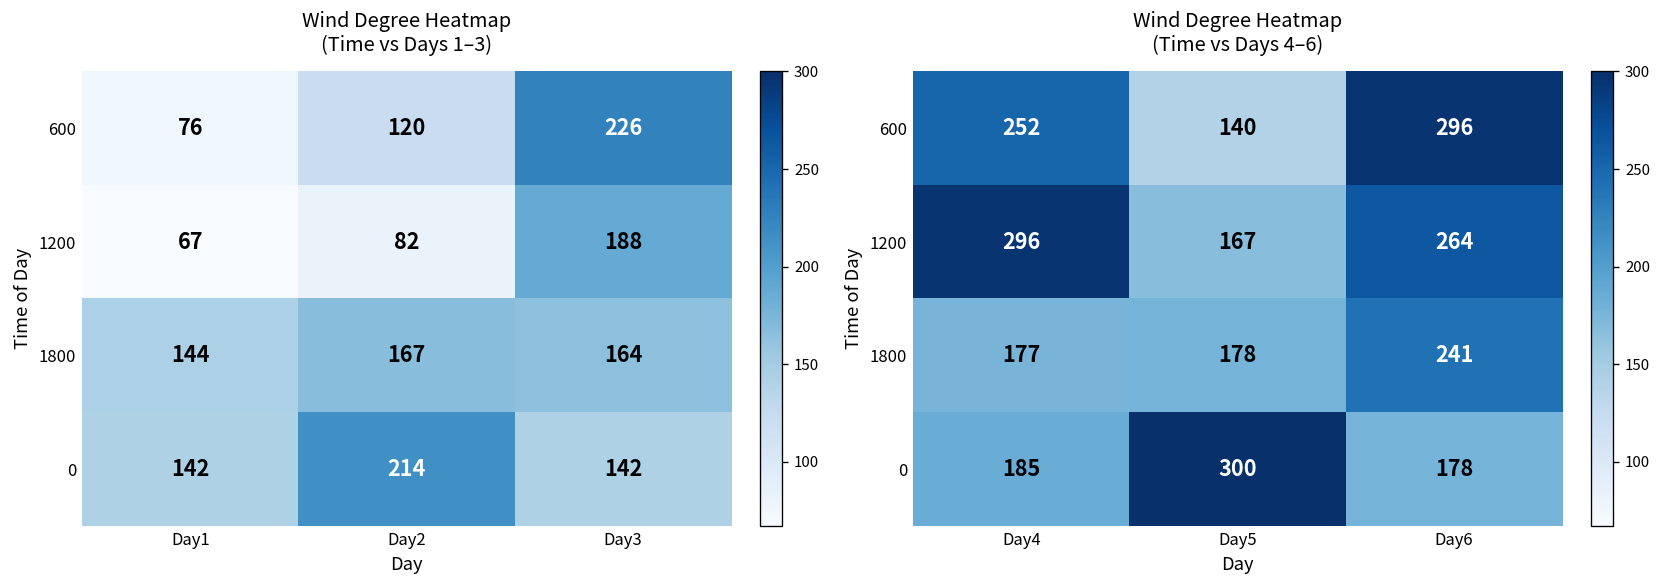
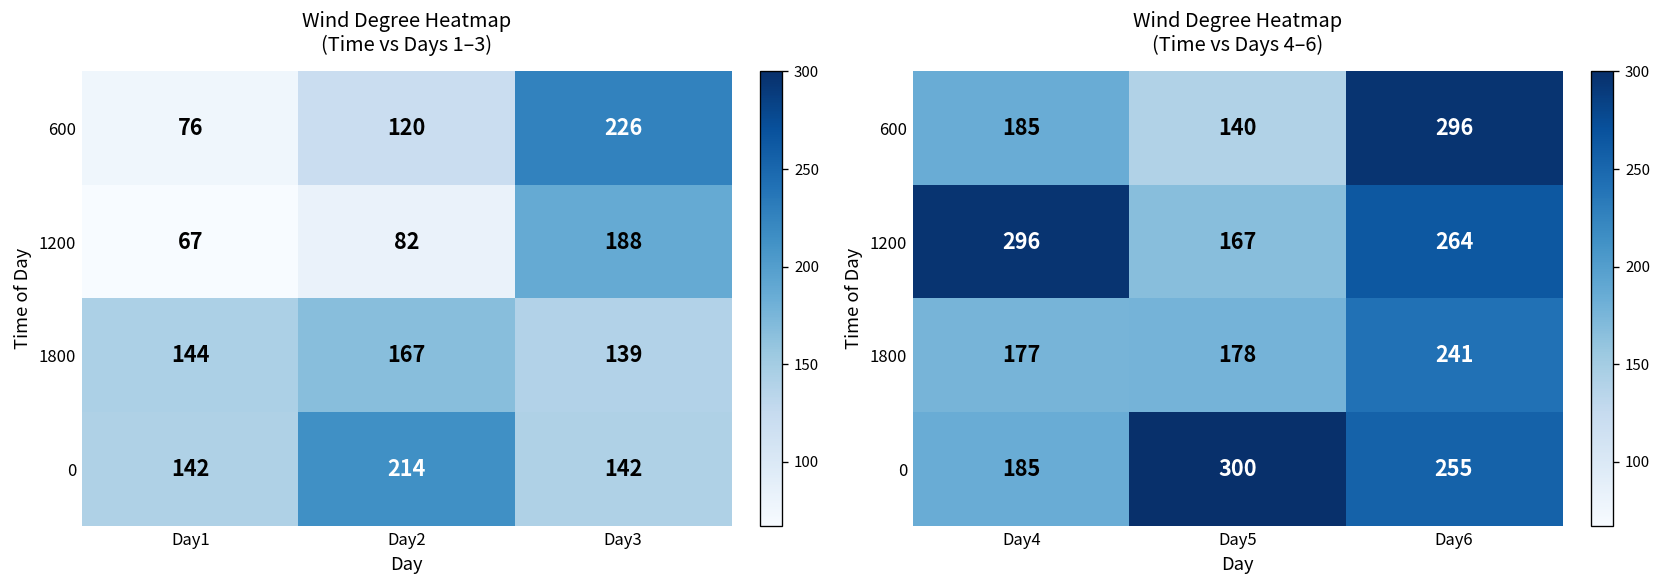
Wind Degree Heatmap (Time vs Days 1–3), 1800, Day3: 164 -> 139
Wind Degree Heatmap (Time vs Days 4–6), 600, Day4: 252 -> 185
Wind Degree Heatmap (Time vs Days 4–6), 0, Day6: 178 -> 255
